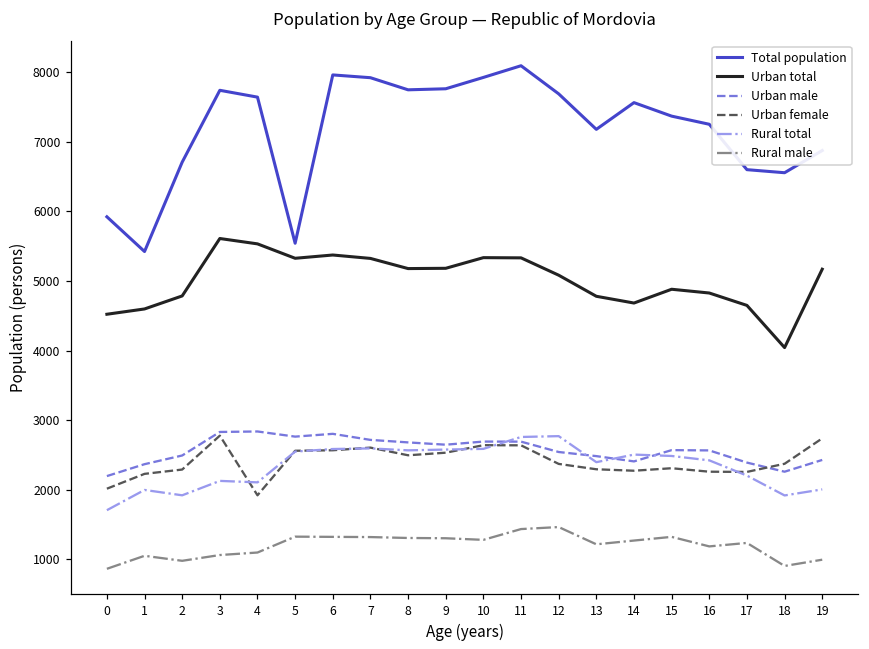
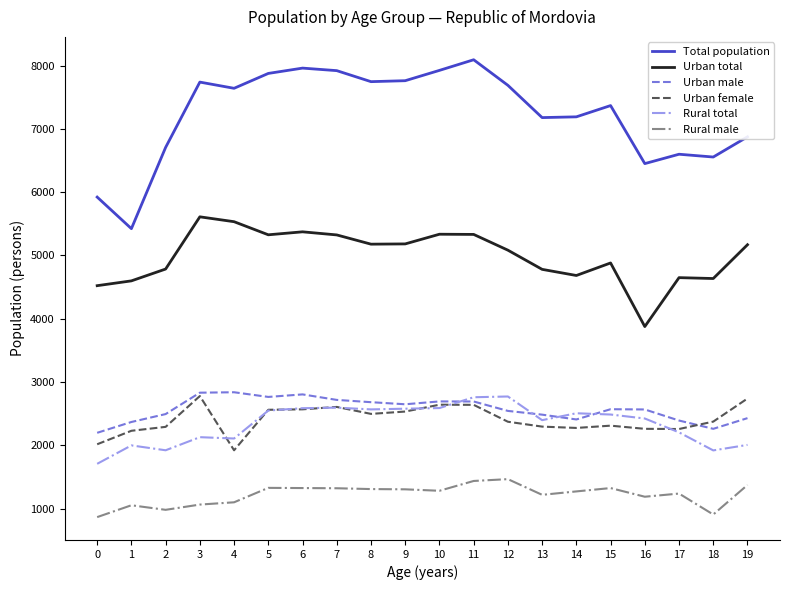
Total population, 5: 5500 -> 7900
Total population, 14: 7600 -> 7200
Total population, 16: 7300 -> 6500
Urban total, 16: 4800 -> 3900
Urban total, 18: 4000 -> 4600
Rural male, 19: 1000 -> 1400
